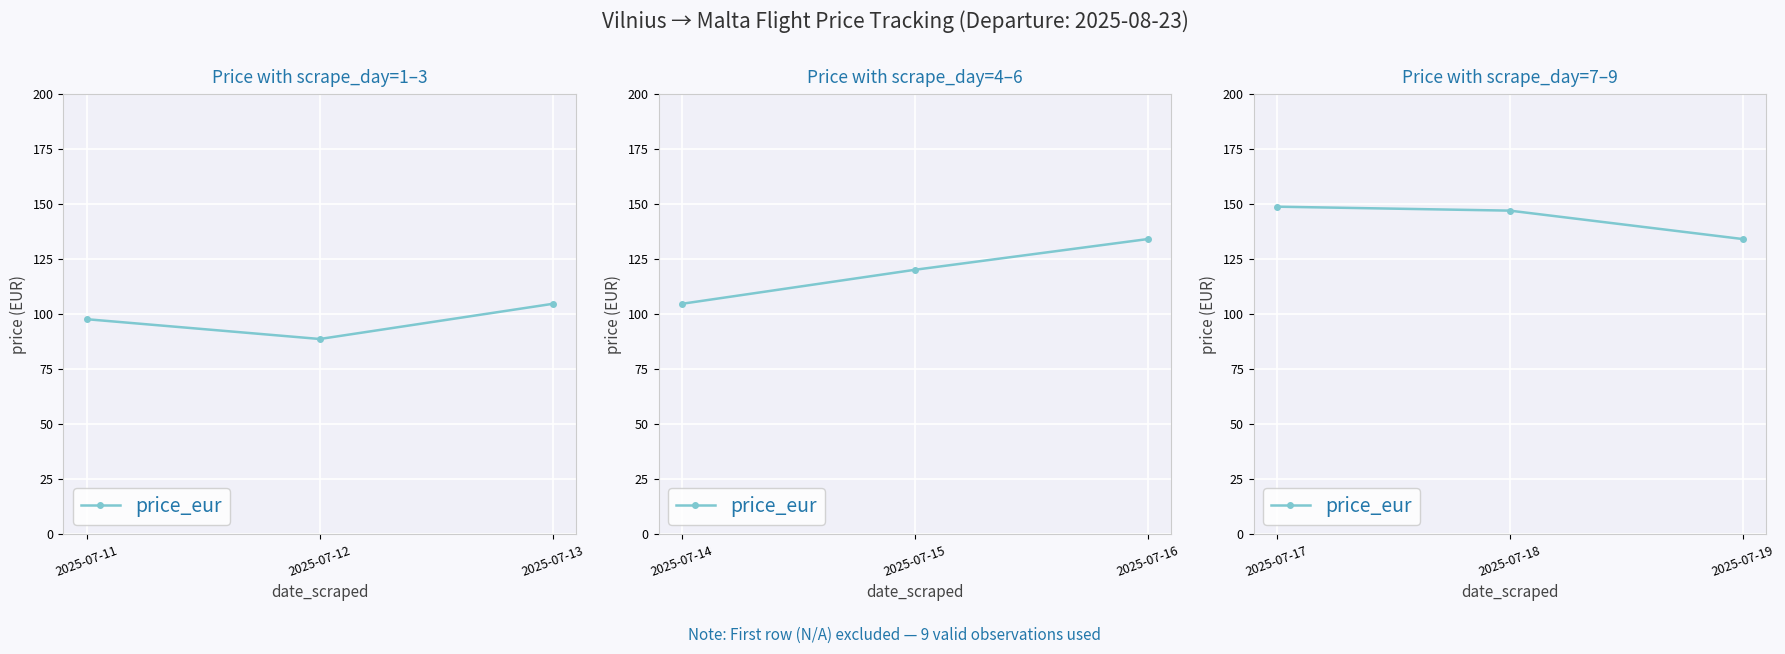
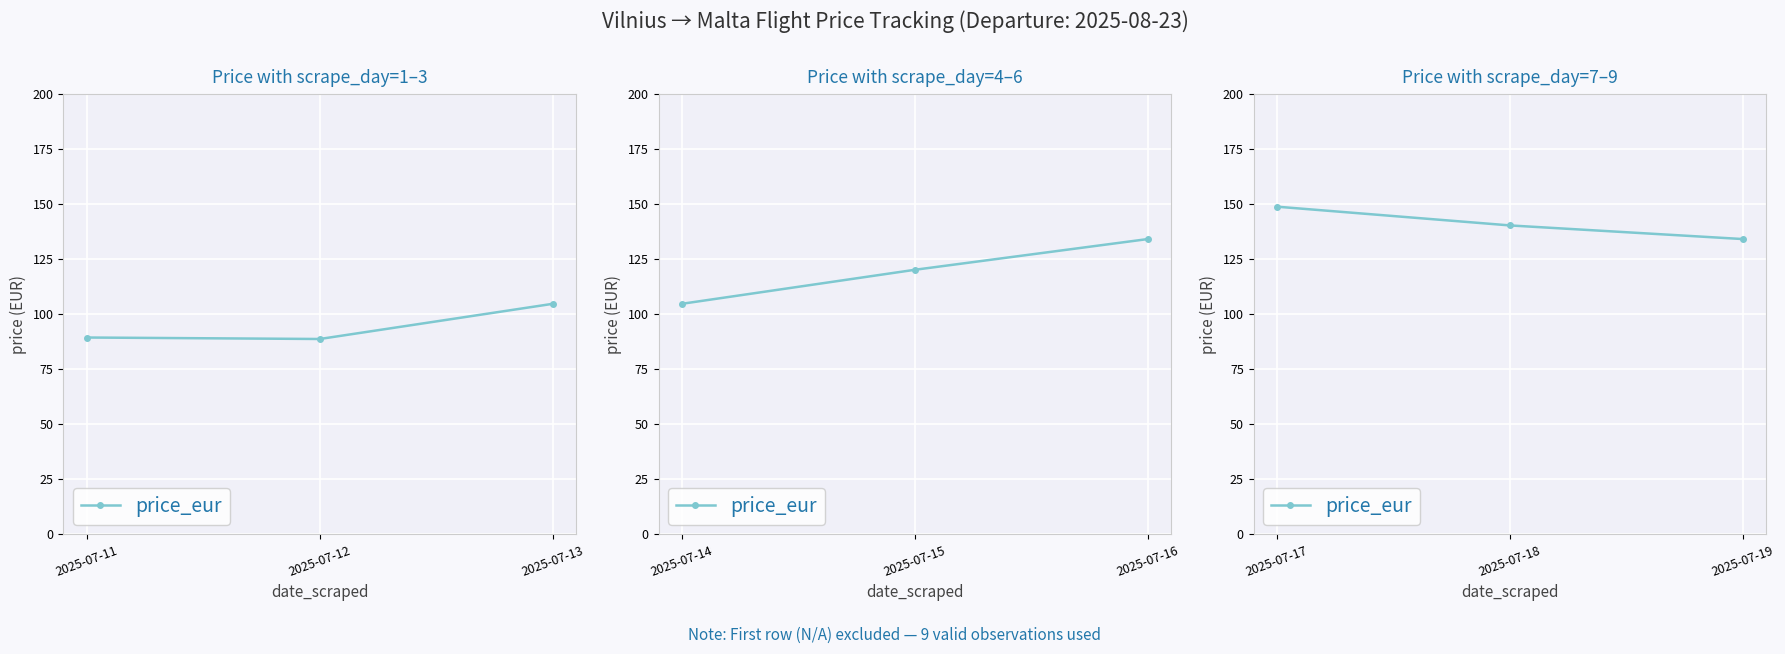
Price with scrape_day=1–3, 2025-07-11: 98 -> 89
Price with scrape_day=7–9, 2025-07-18: 147 -> 140
